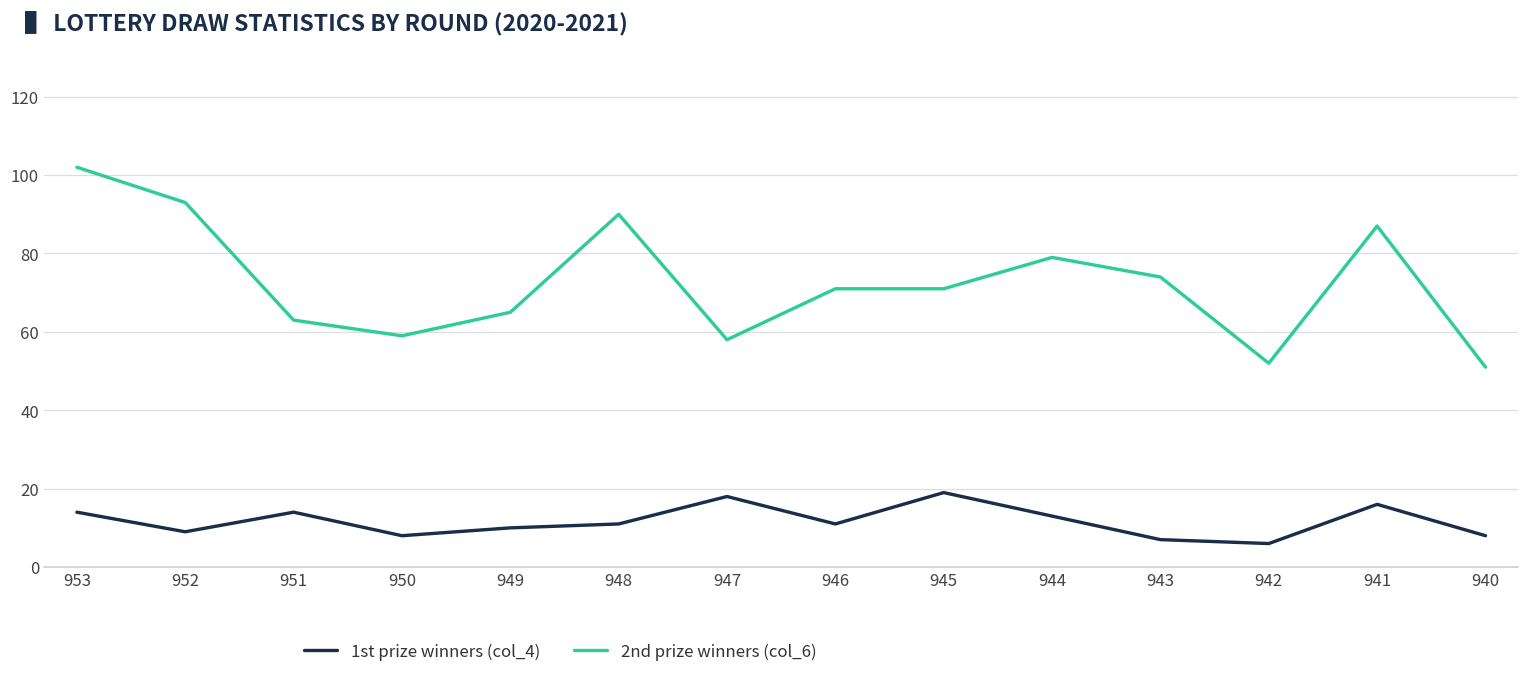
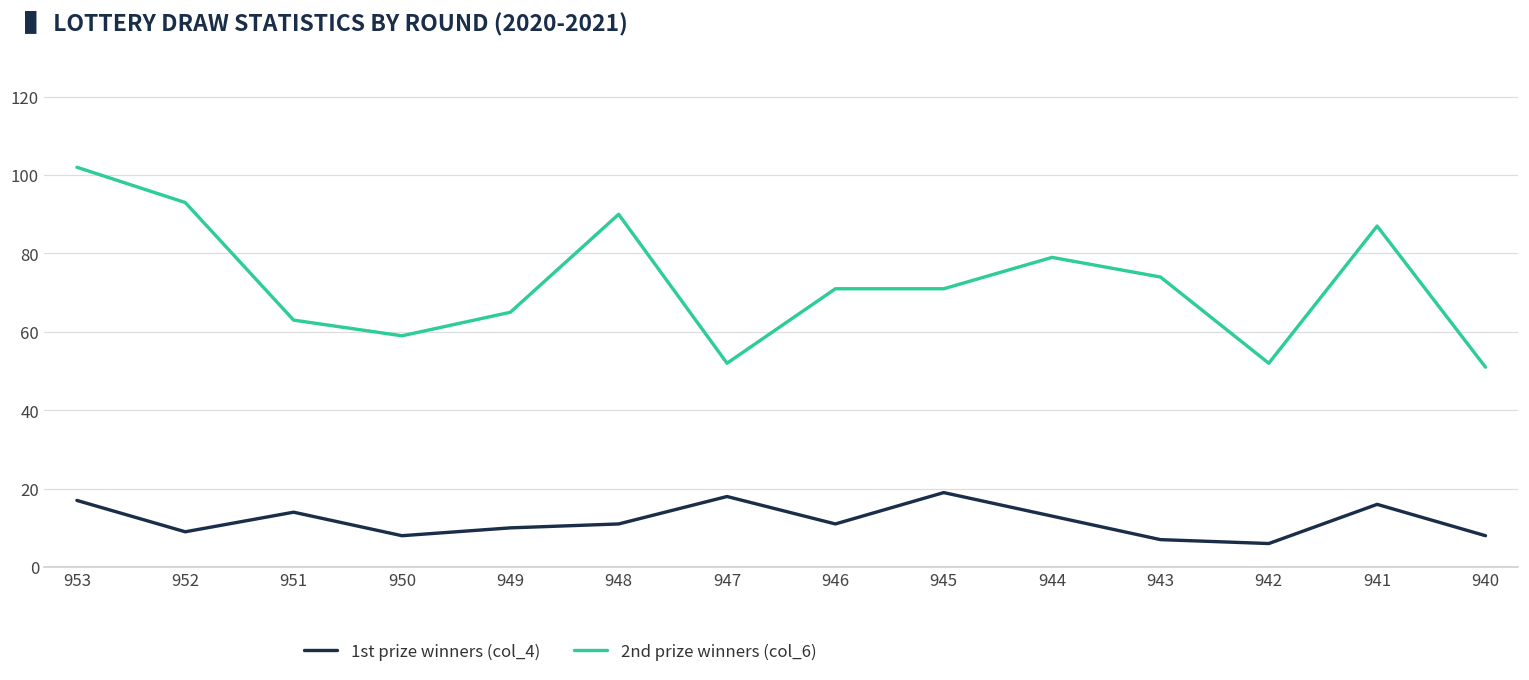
1st prize winners (col_4), 953: 14 -> 17
2nd prize winners (col_6), 947: 58 -> 52
